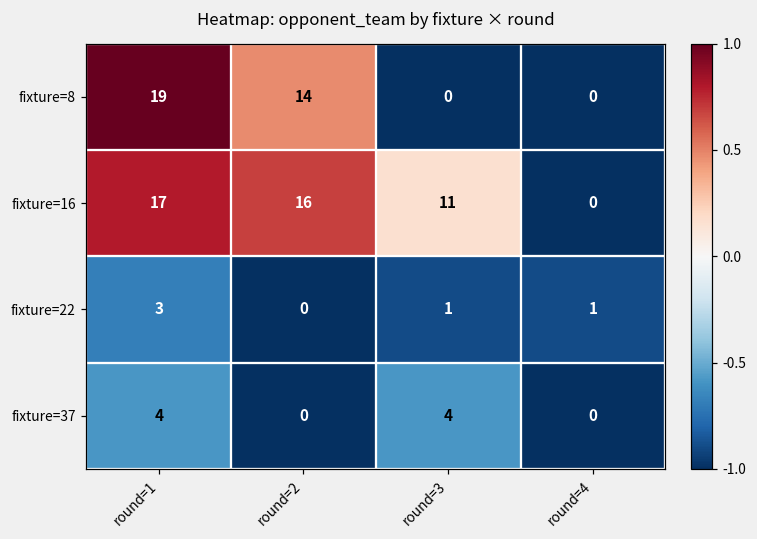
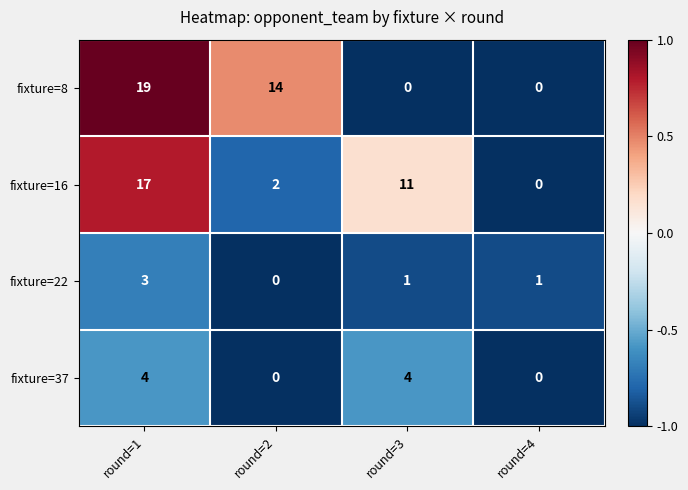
fixture=16, round=2: 16 -> 2
